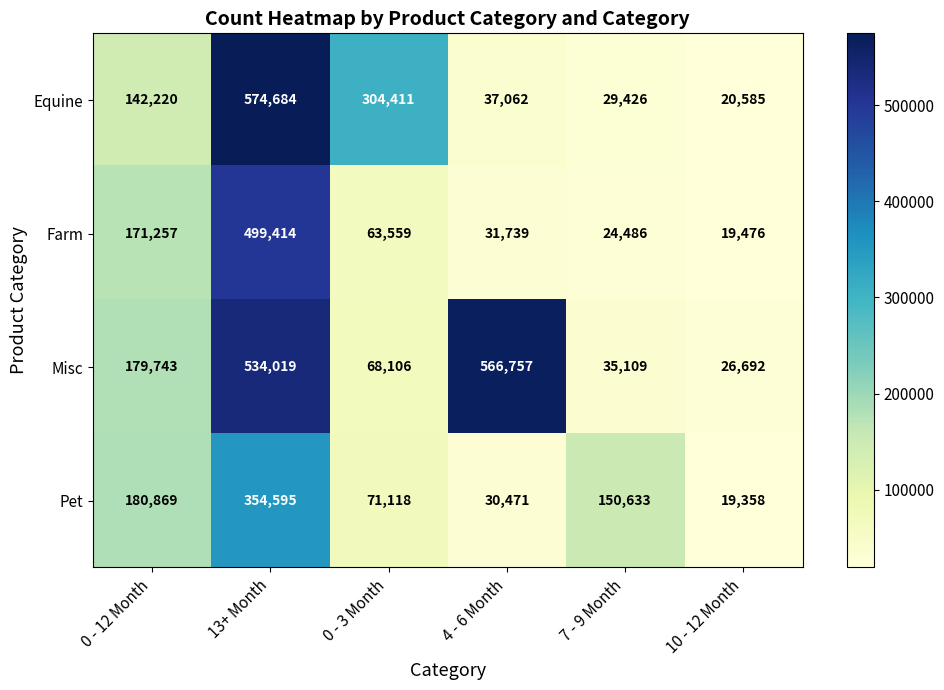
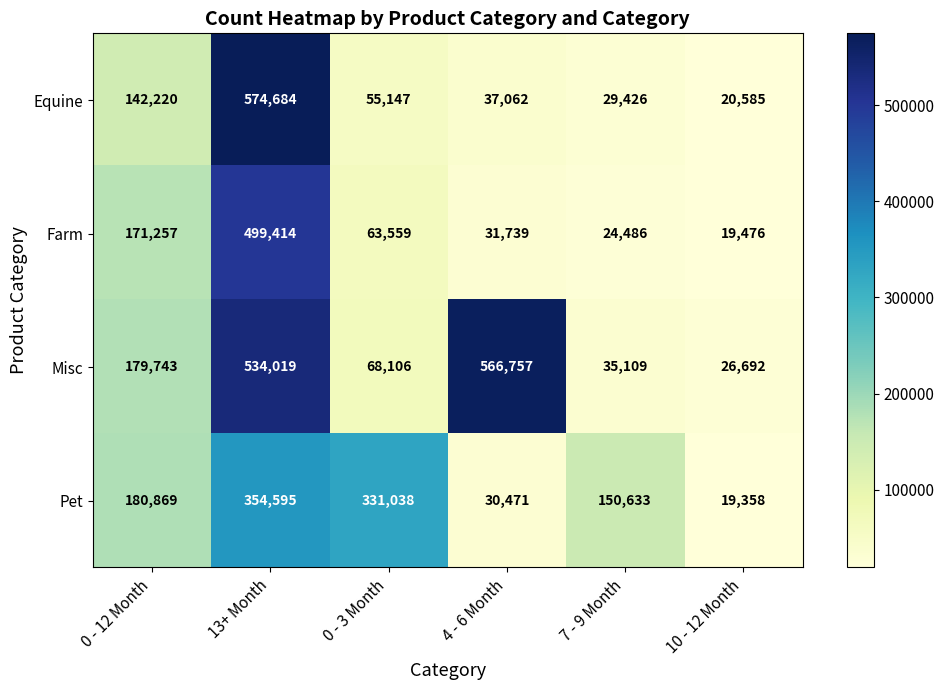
Equine, 0 - 3 Month: 304,411 -> 55,147
Pet, 0 - 3 Month: 71,118 -> 331,038
